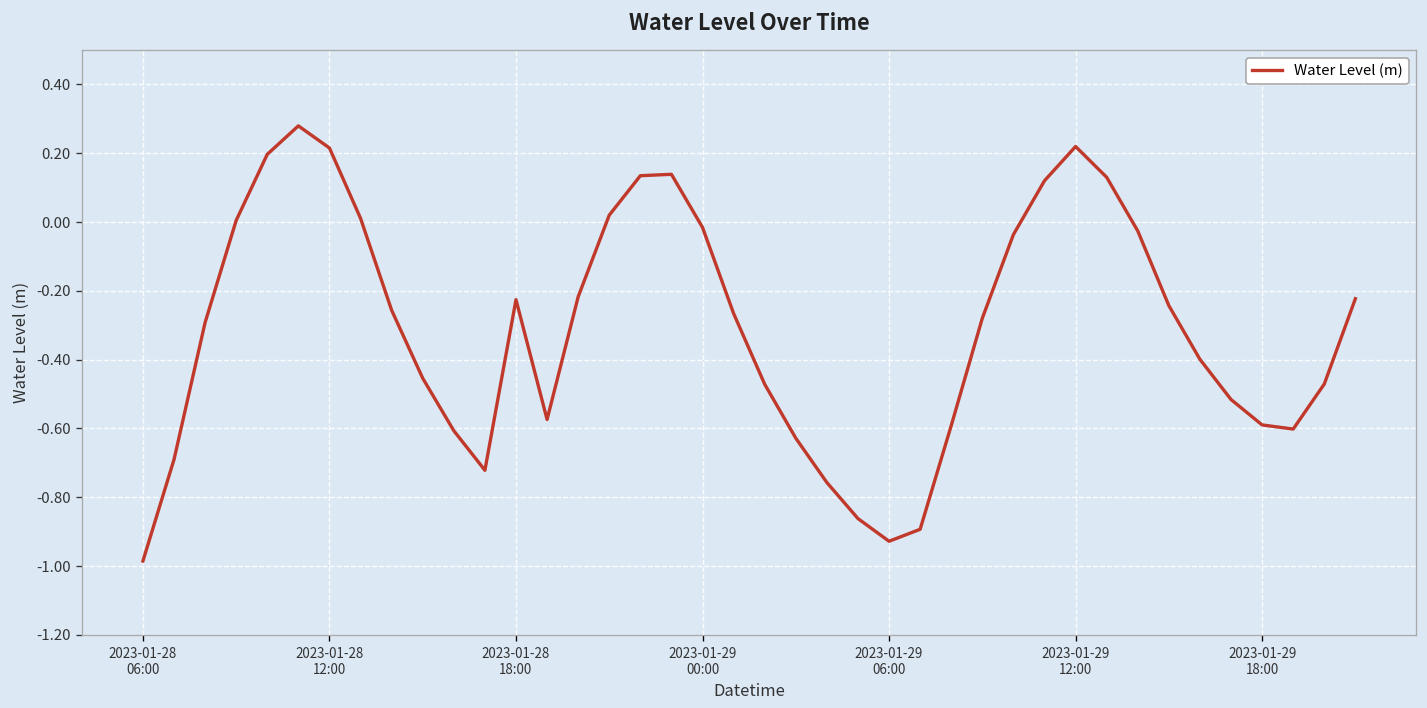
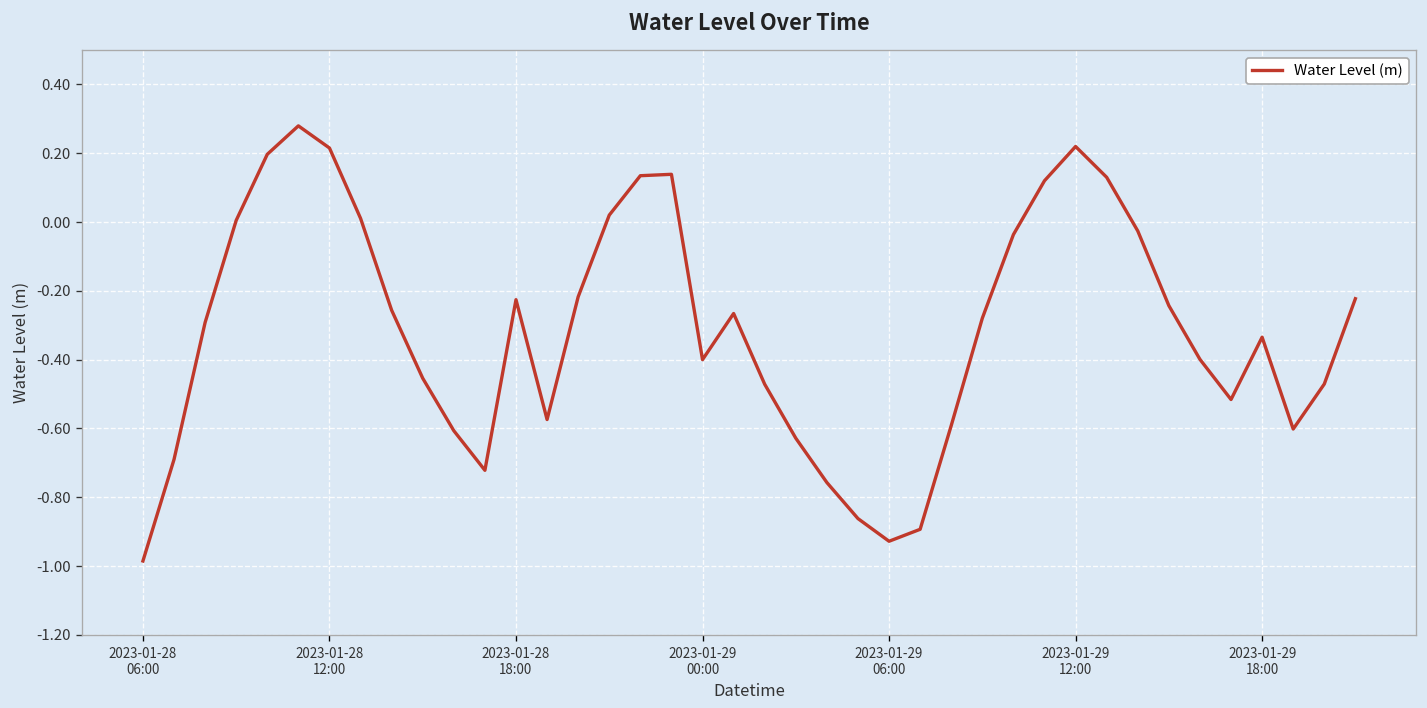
2023-01-29 00:00: -0.02 -> -0.40
2023-01-29 18:00: -0.59 -> -0.33
